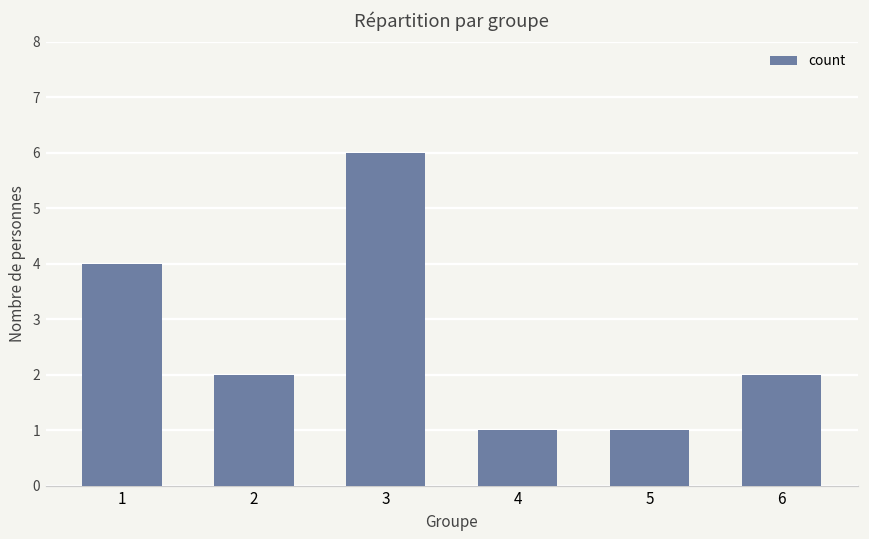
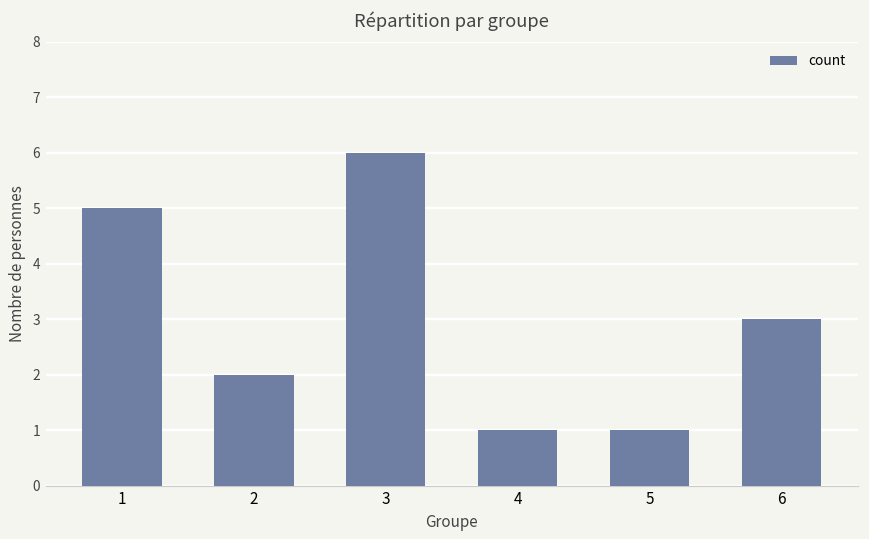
1: 4 -> 5
6: 2 -> 3
